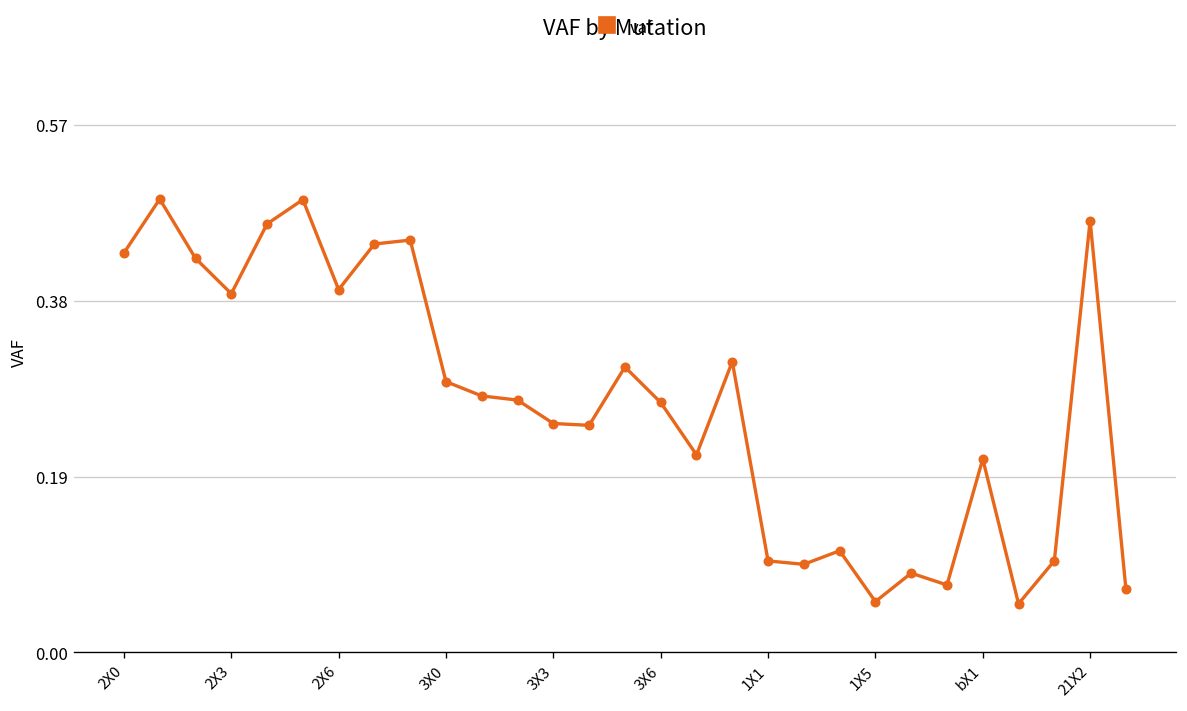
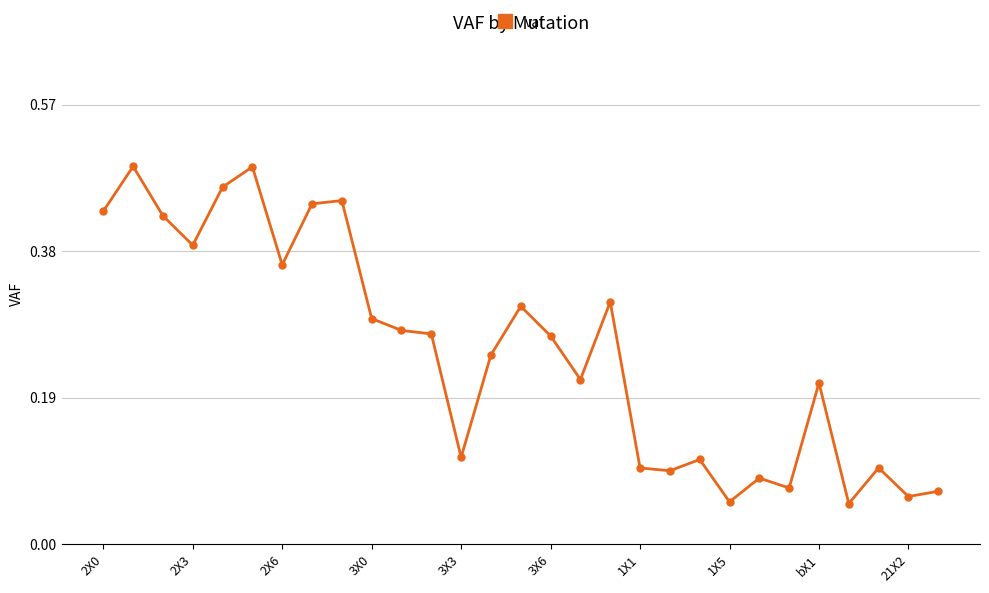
2X6: 0.39 -> 0.36
3X3: 0.25 -> 0.11
21X2: 0.47 -> 0.06
